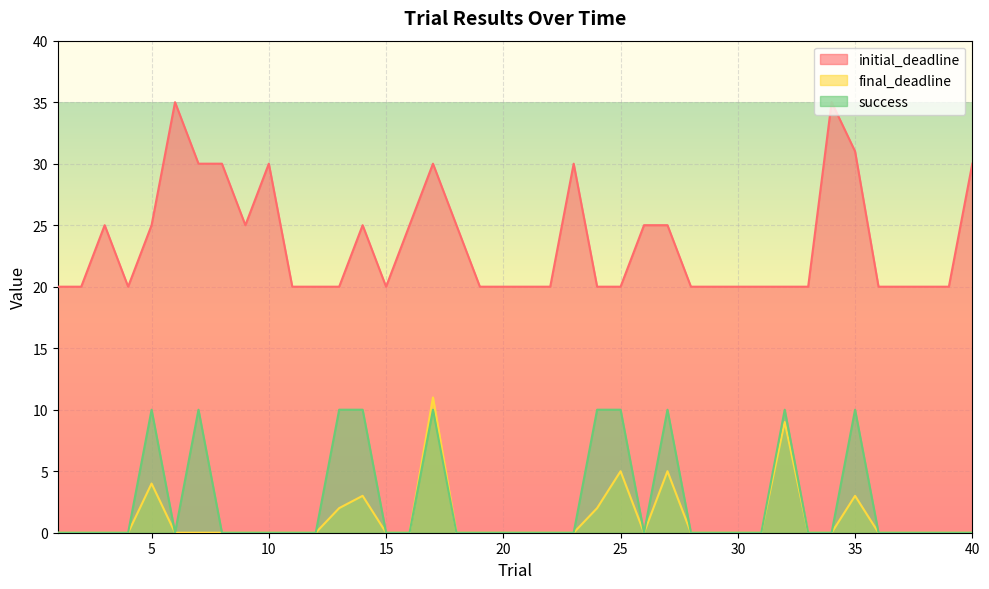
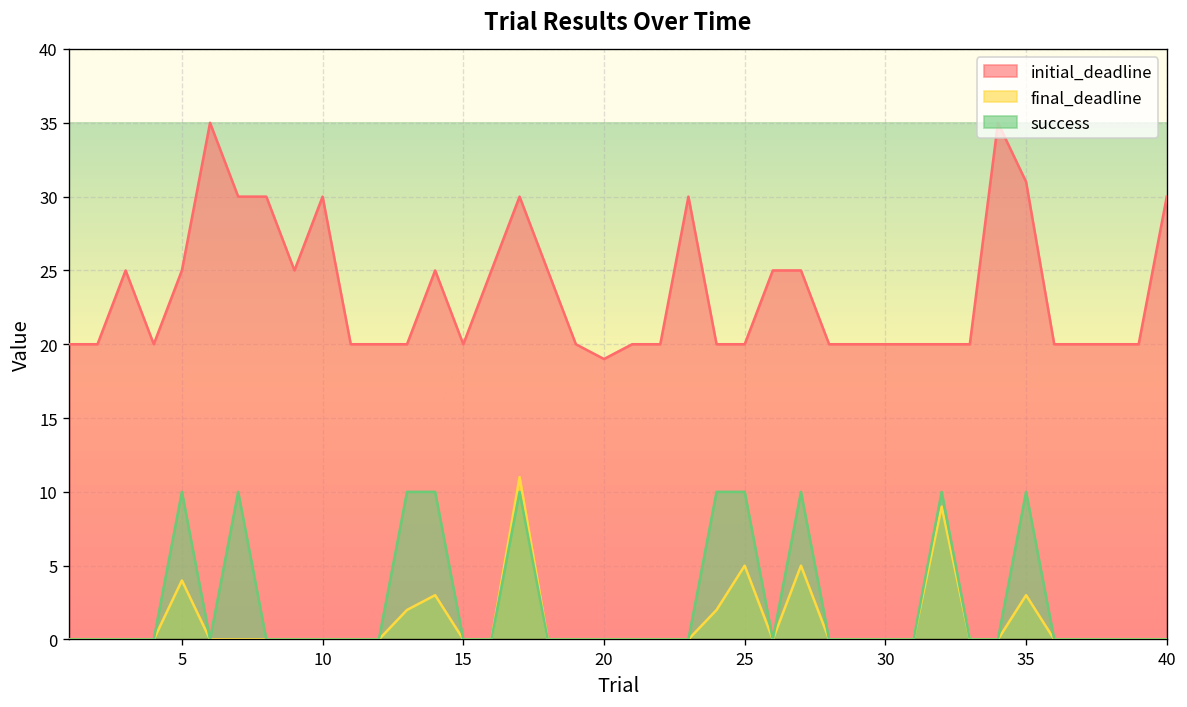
initial_deadline, 20: 20 -> 19
